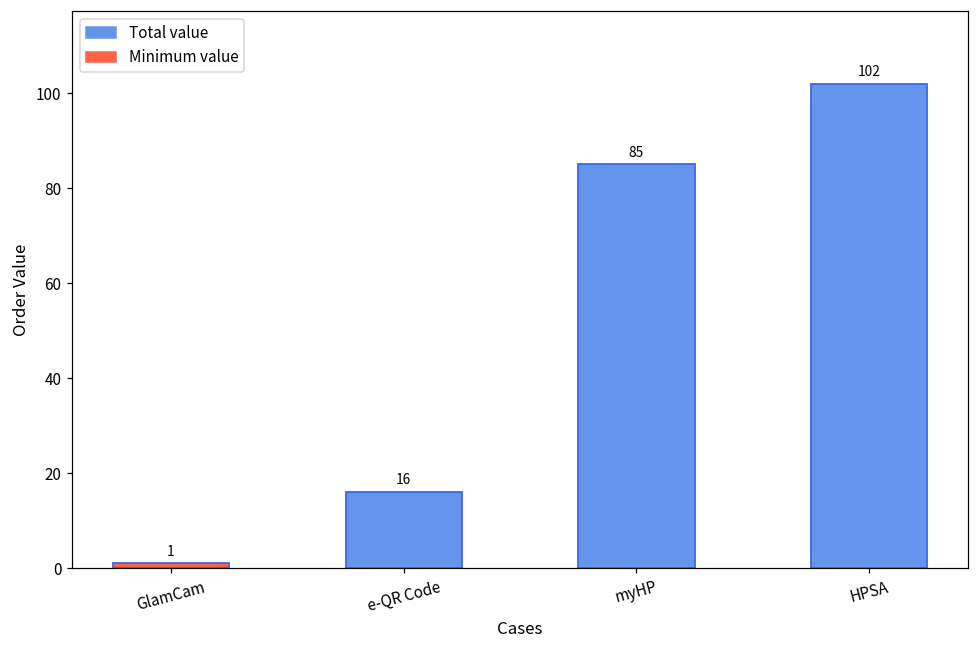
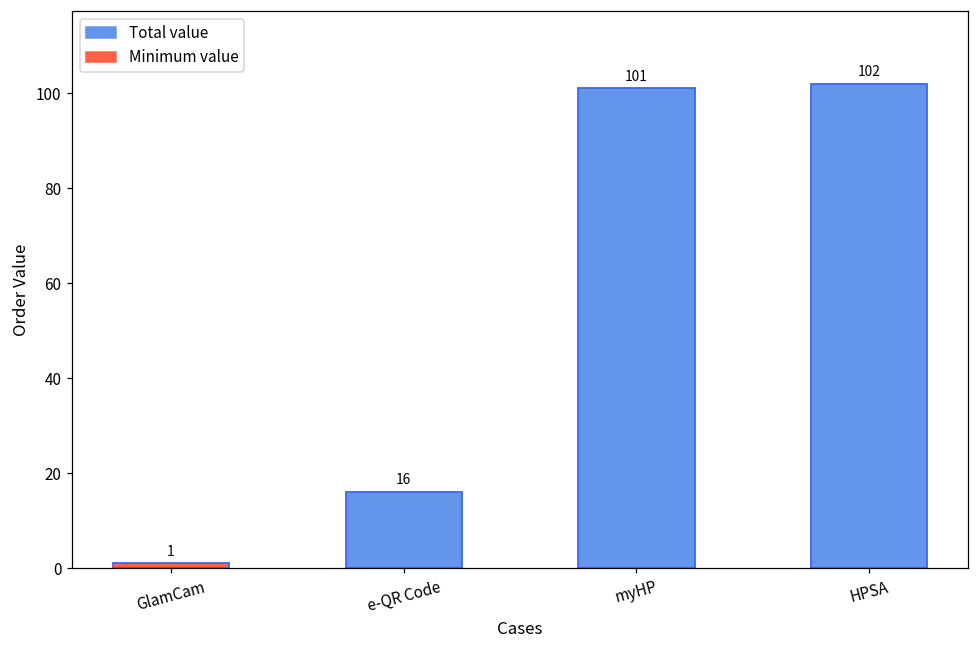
myHP: 85 -> 101
